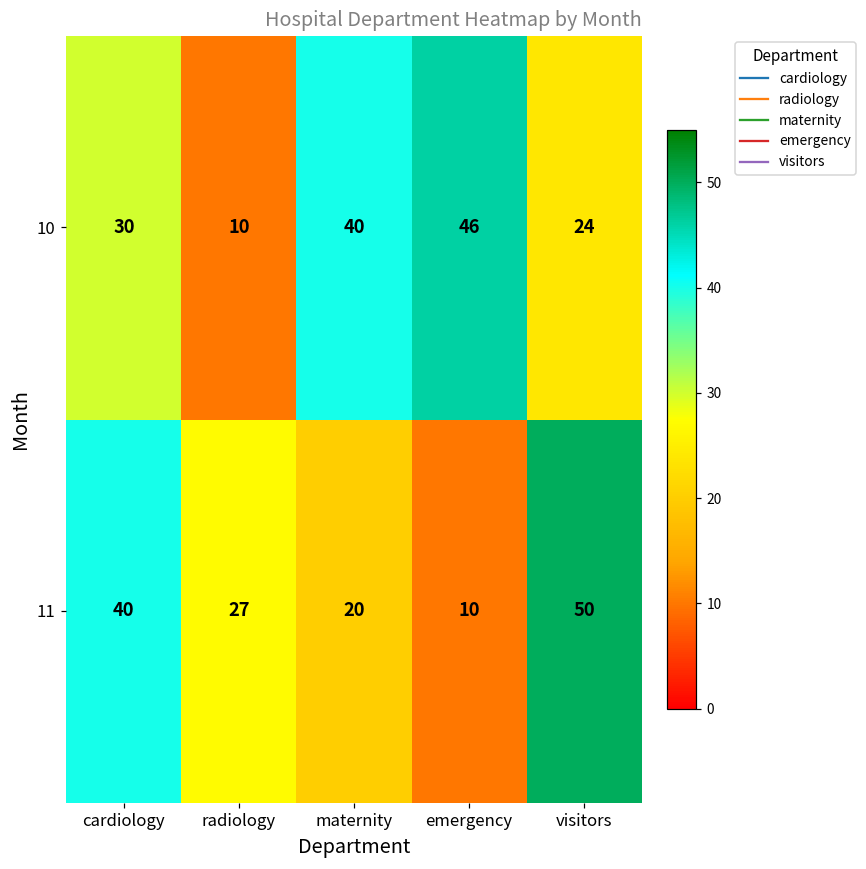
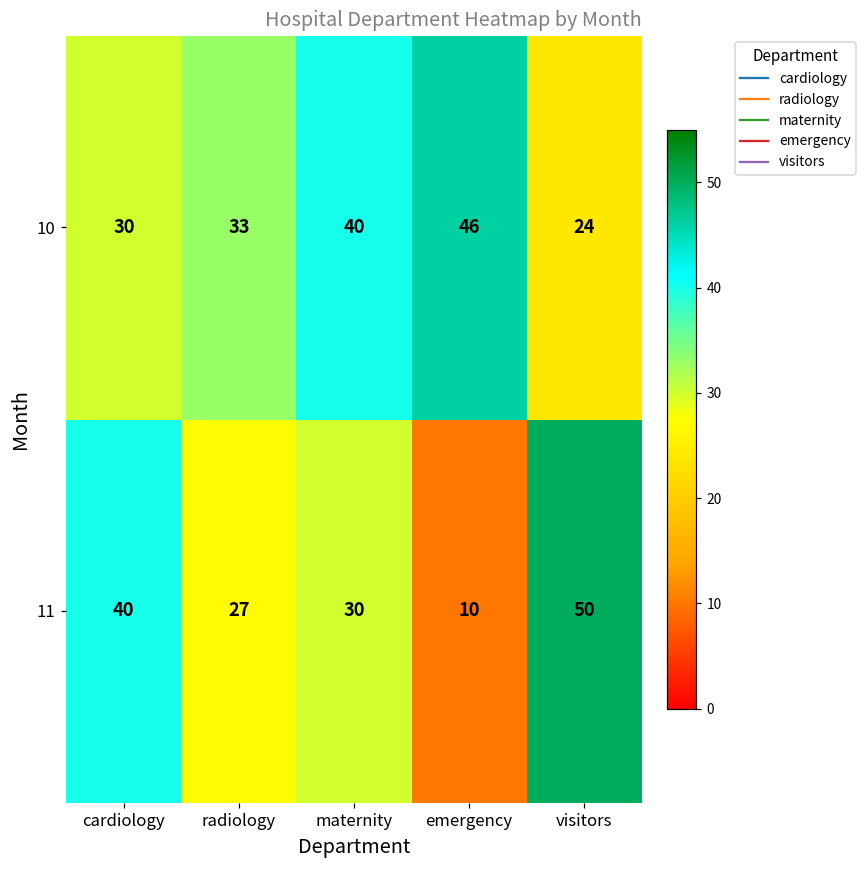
10, radiology: 10 -> 33
11, maternity: 20 -> 30
